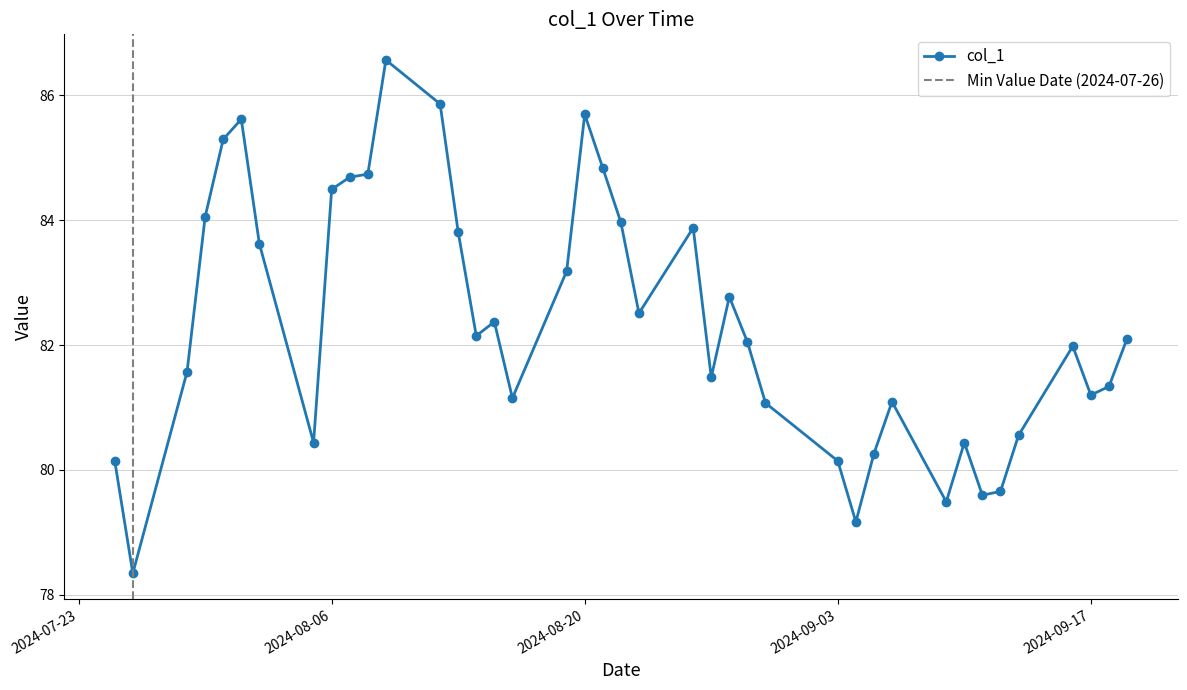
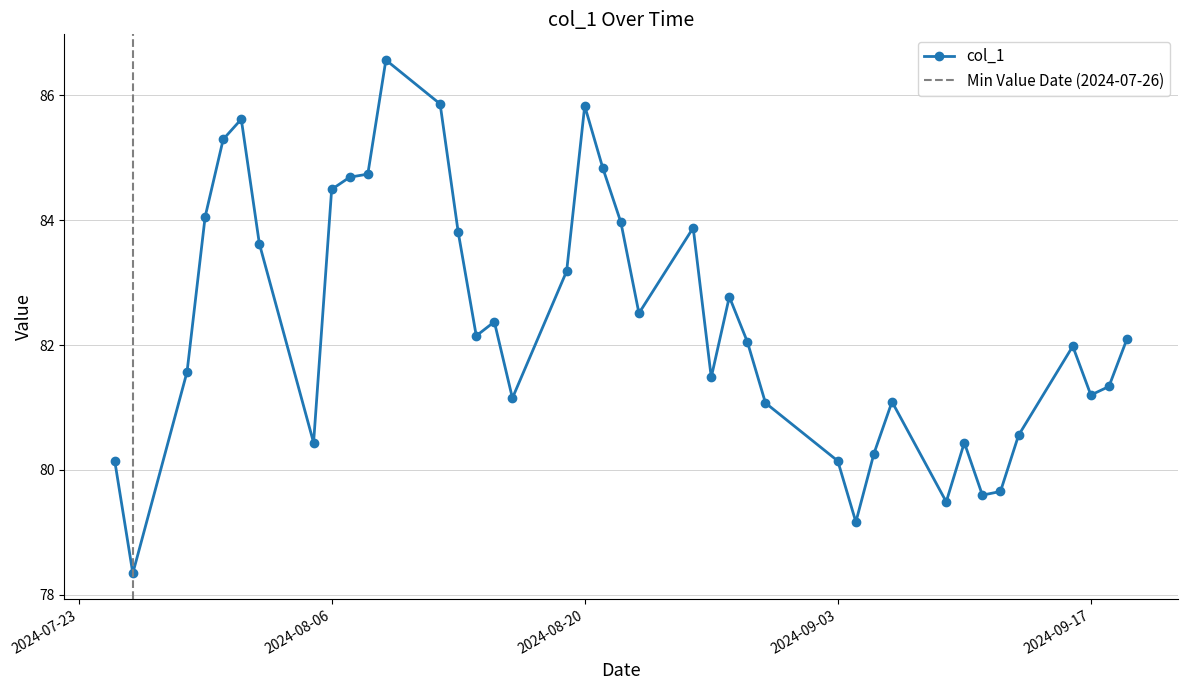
2024-08-20: 85.7 -> 85.8
